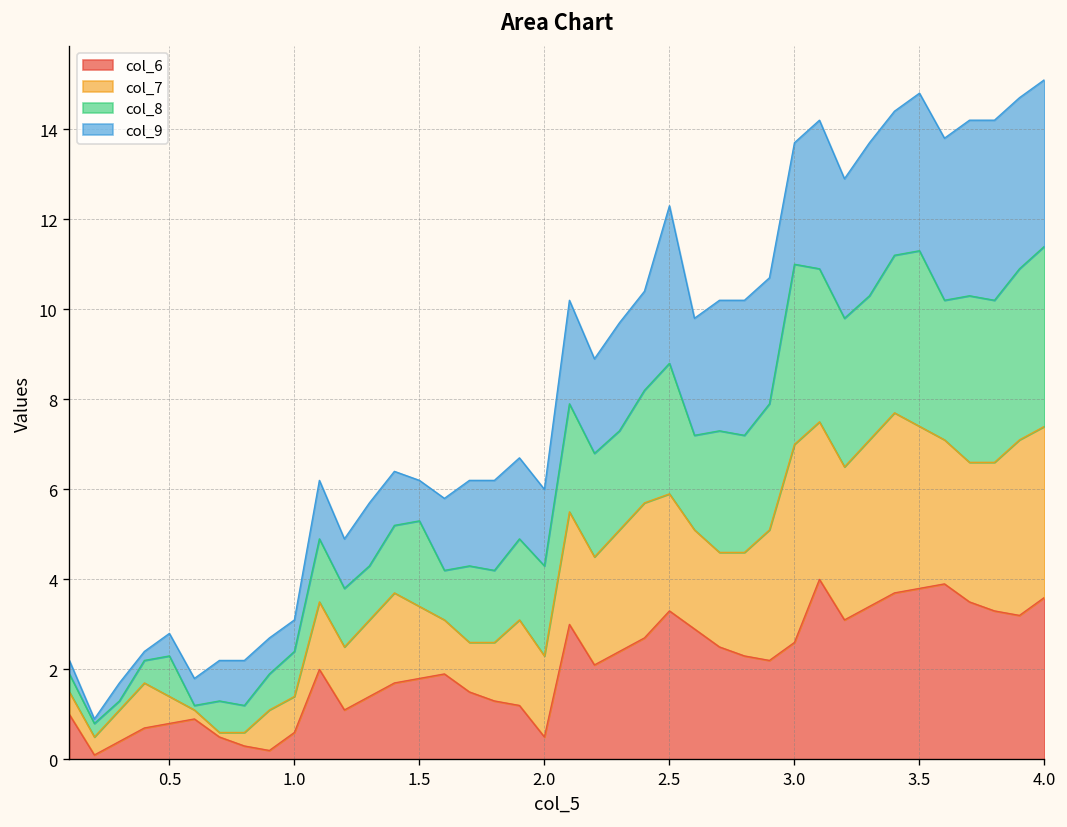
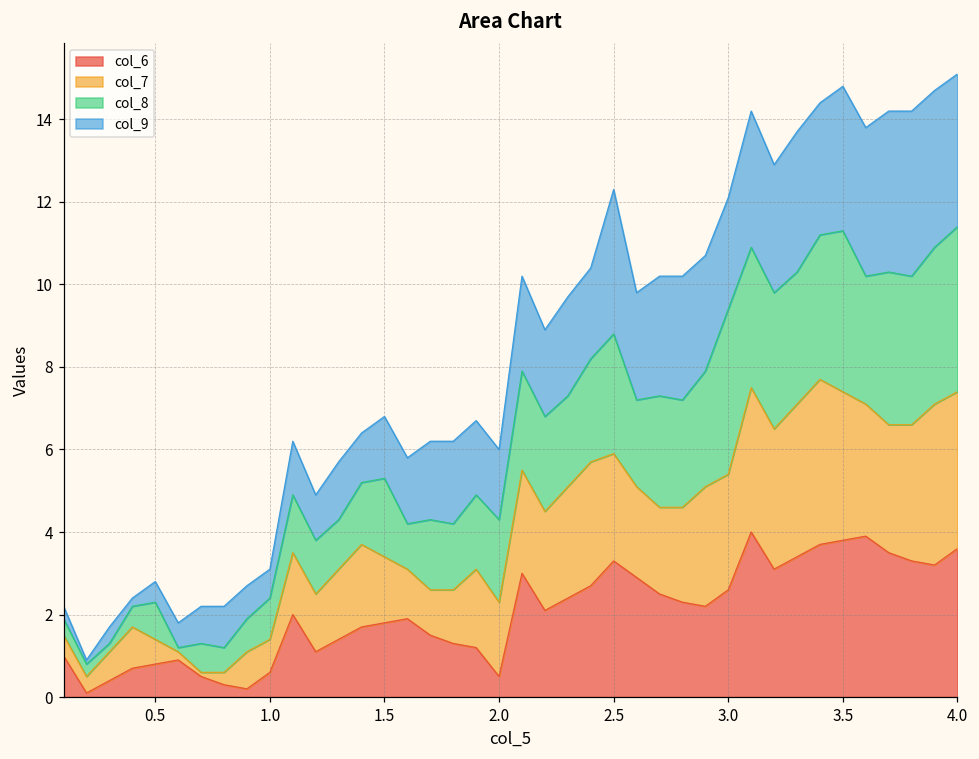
col_9, 1.5: 0.9 -> 1.5
col_7, 3.0: 4.4 -> 2.8
